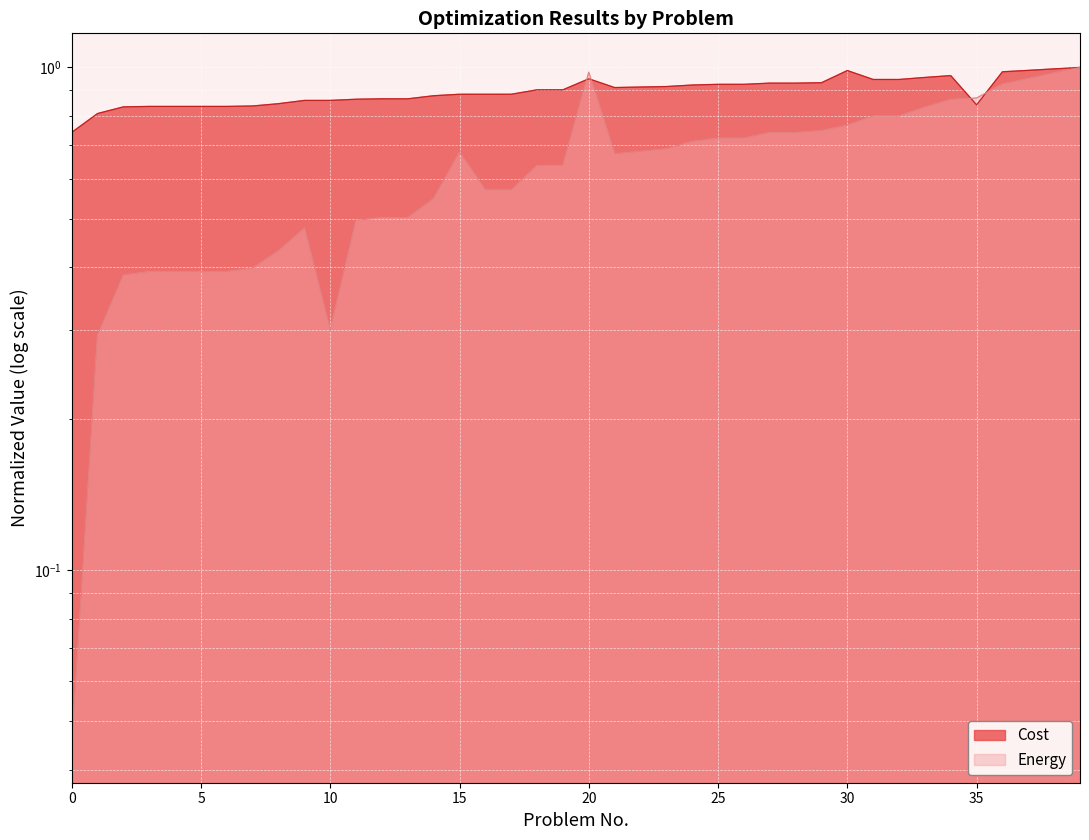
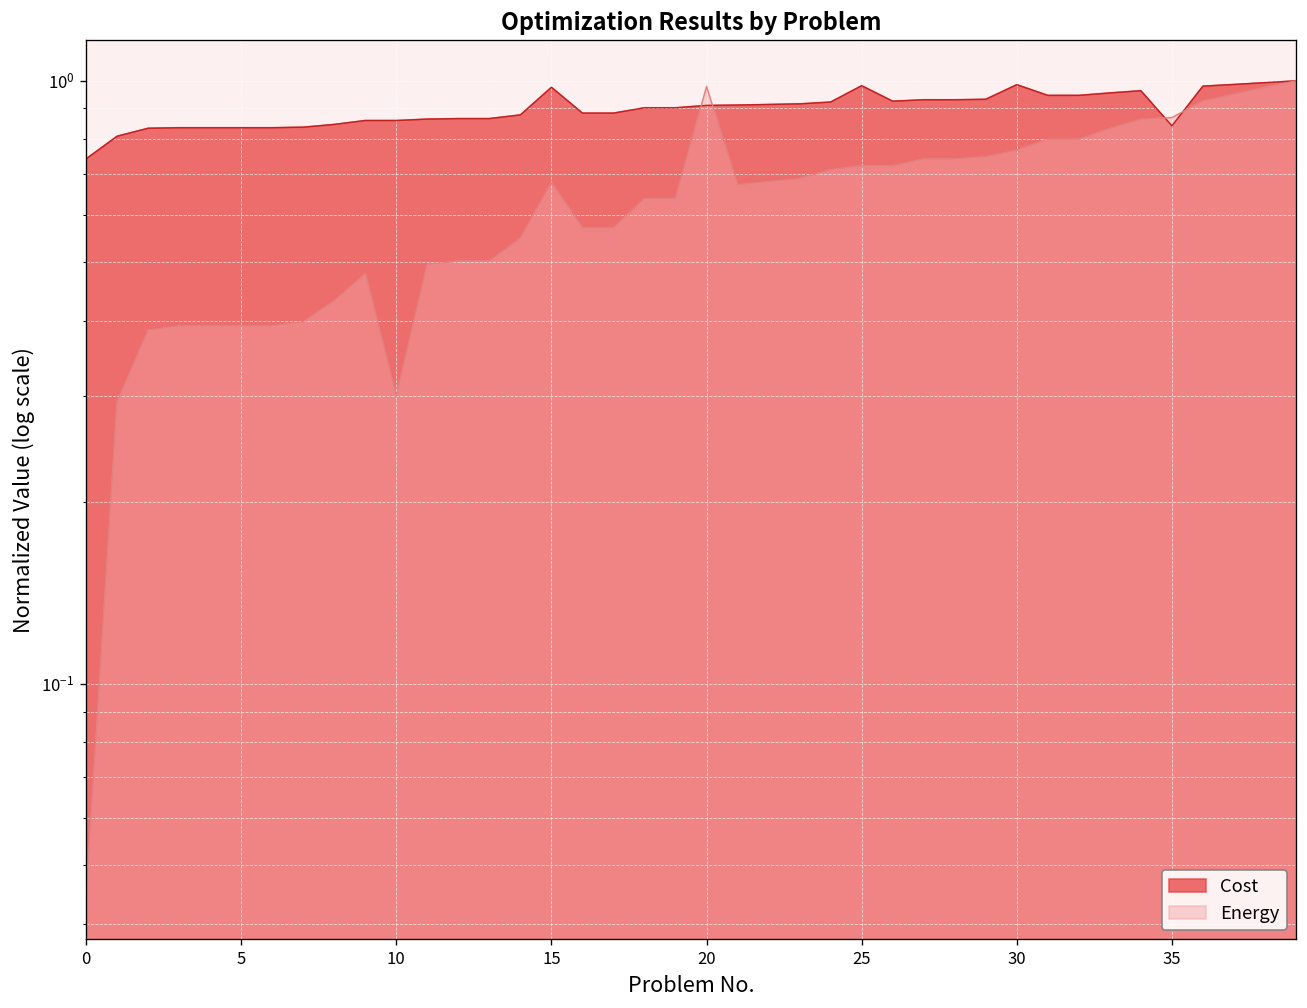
Cost, 15: 0.88 -> 0.98
Cost, 20: 0.95 -> 0.91
Cost, 25: 0.93 -> 0.98
